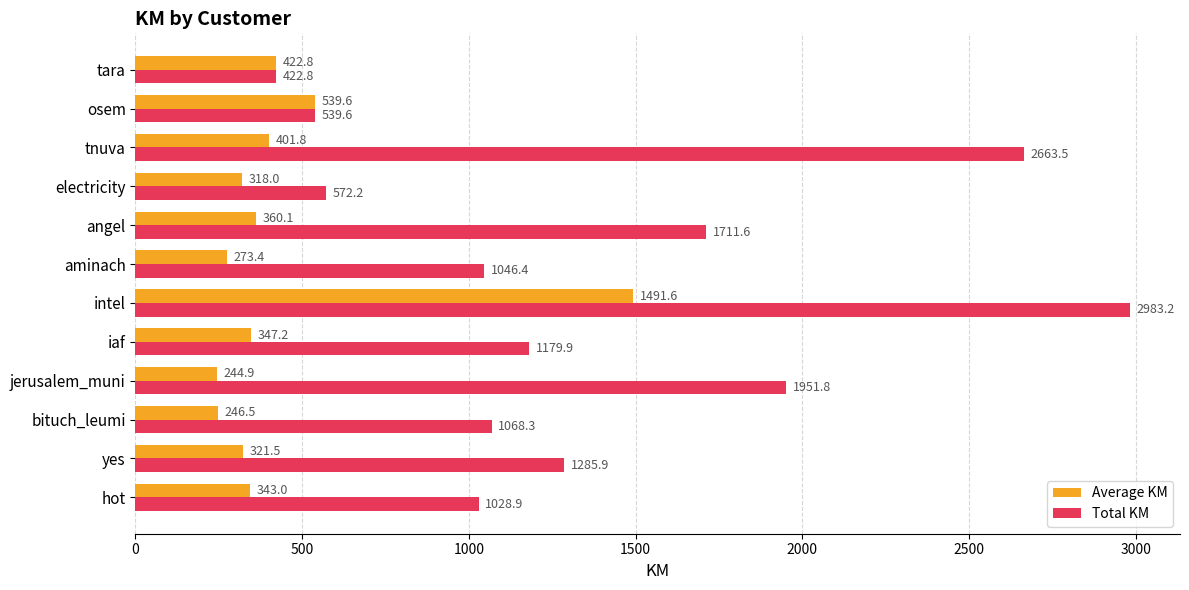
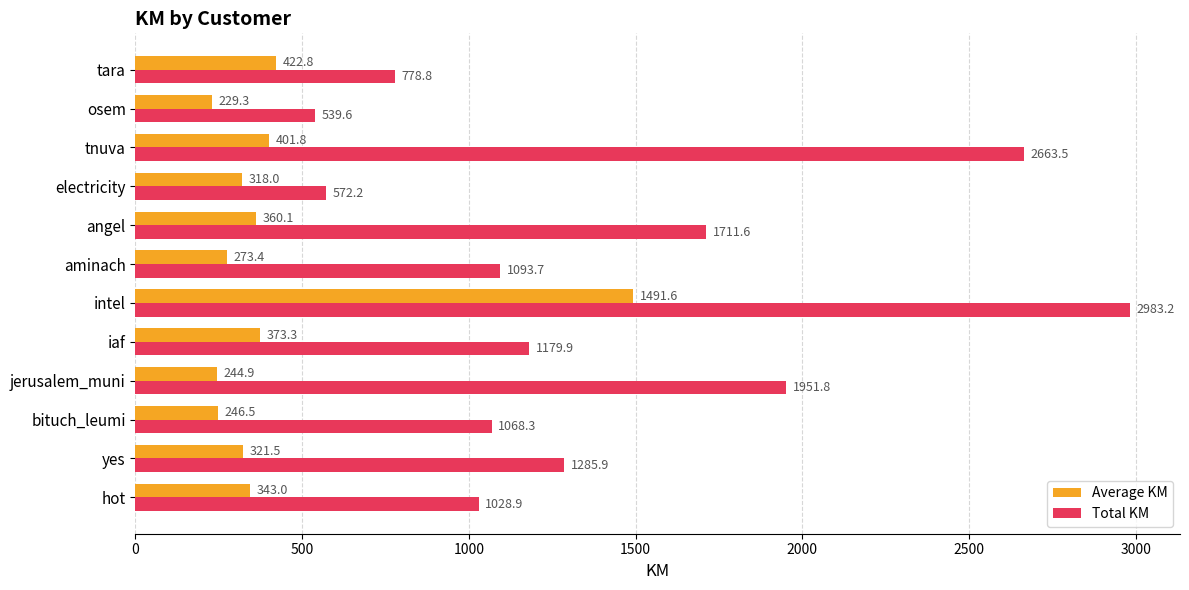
Total KM, tara: 422.8 -> 778.8
Average KM, osem: 539.6 -> 229.3
Total KM, aminach: 1046.4 -> 1093.7
Average KM, iaf: 347.2 -> 373.3
